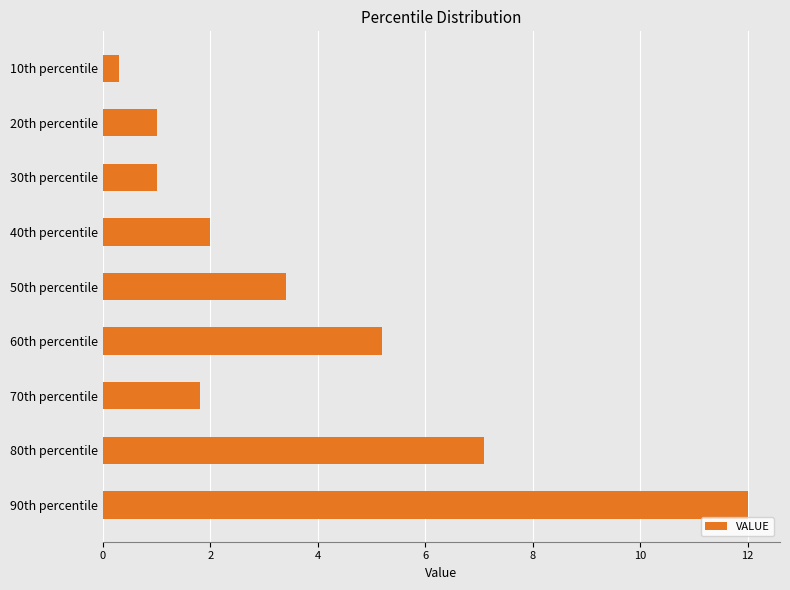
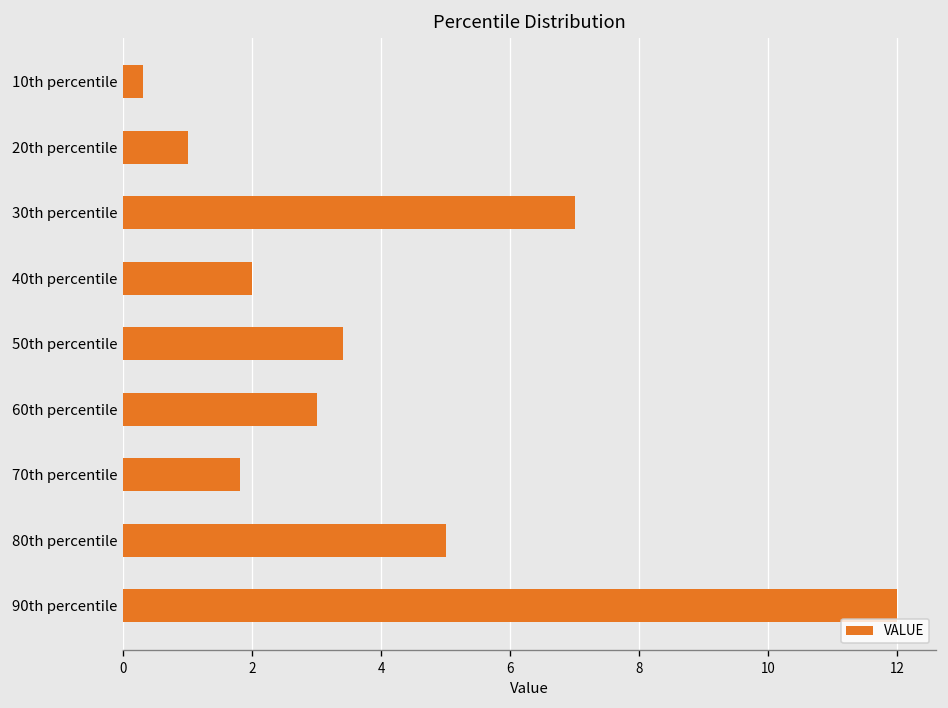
30th percentile: 1 -> 7
60th percentile: 5.2 -> 3.0
80th percentile: 7.1 -> 5.0
